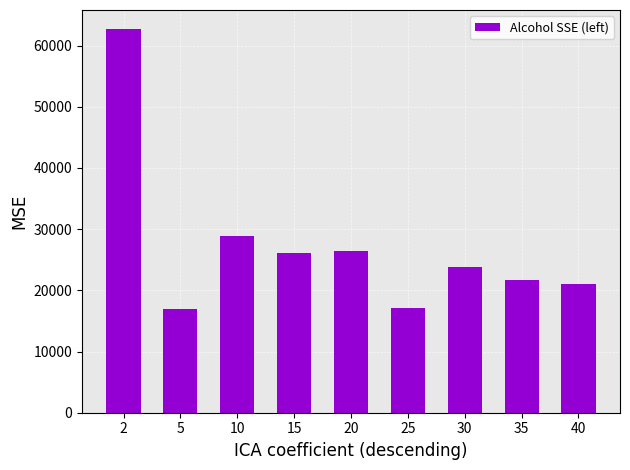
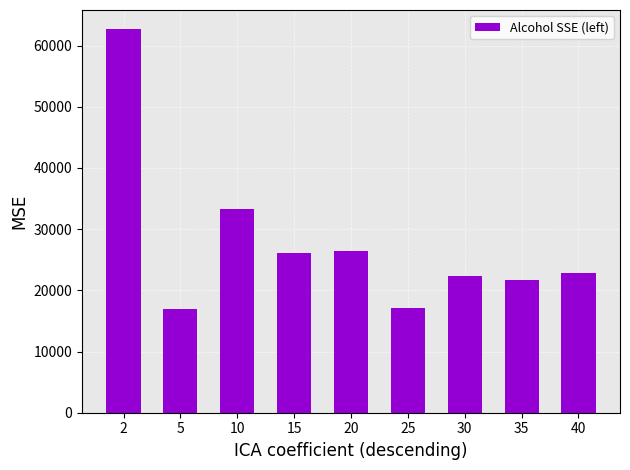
10: 29000 -> 33000
30: 24000 -> 22000
40: 21000 -> 23000
